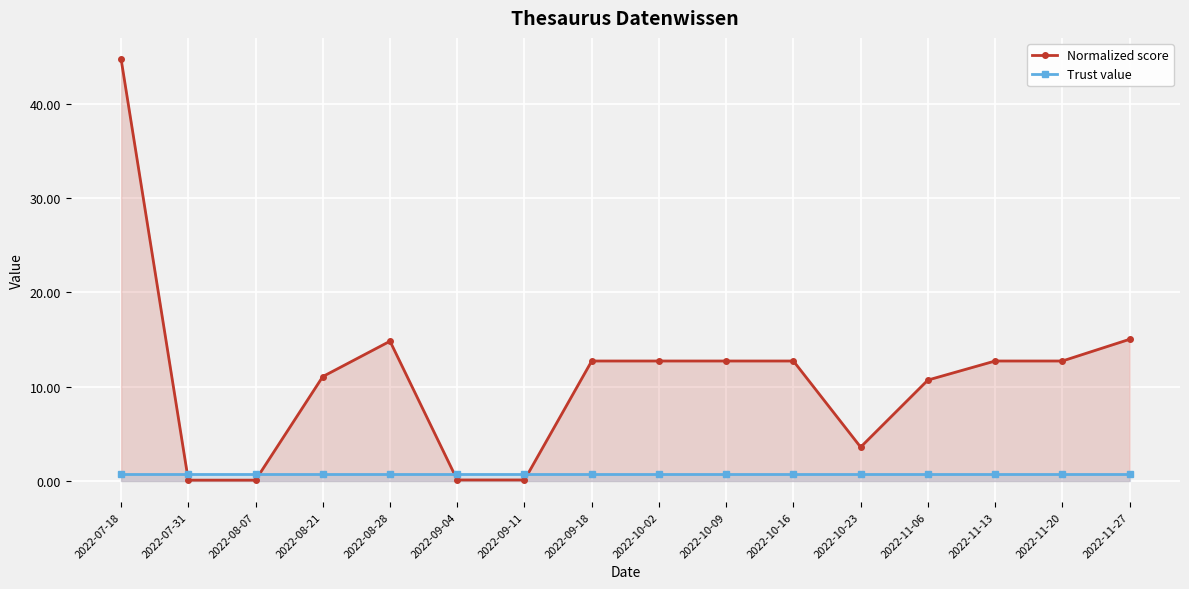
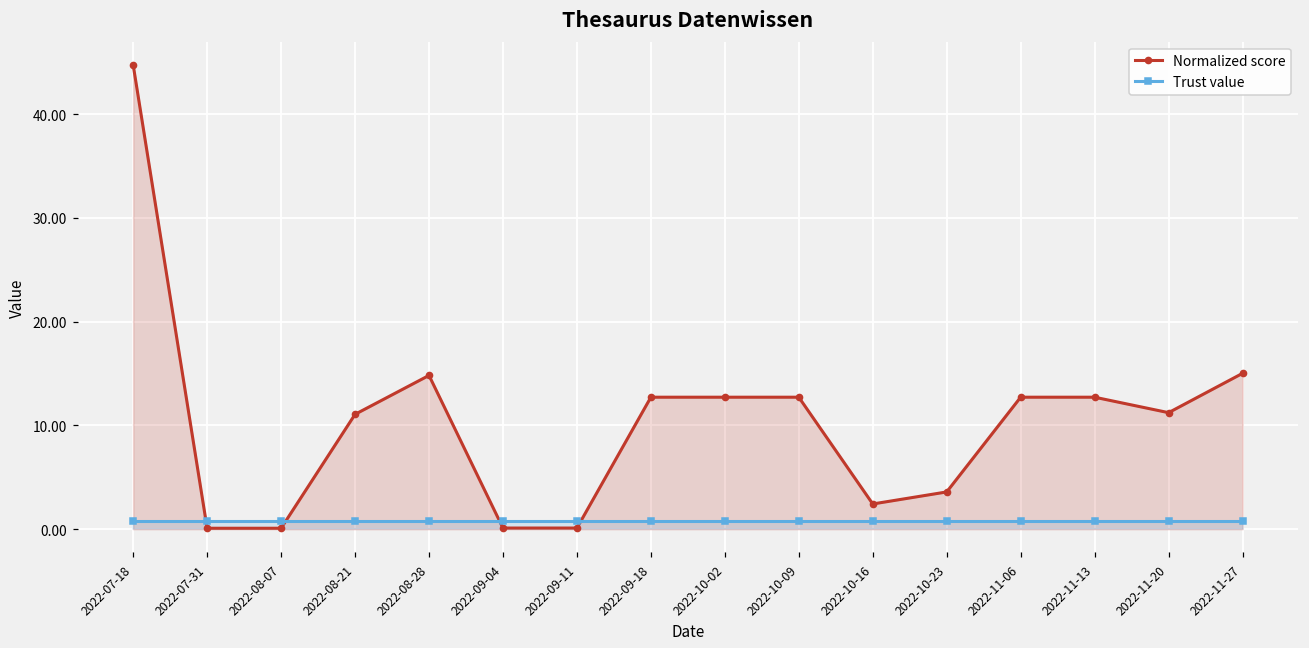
Normalized score, 2022-10-16: 13 -> 2
Normalized score, 2022-11-06: 11 -> 13
Normalized score, 2022-11-20: 13 -> 11
